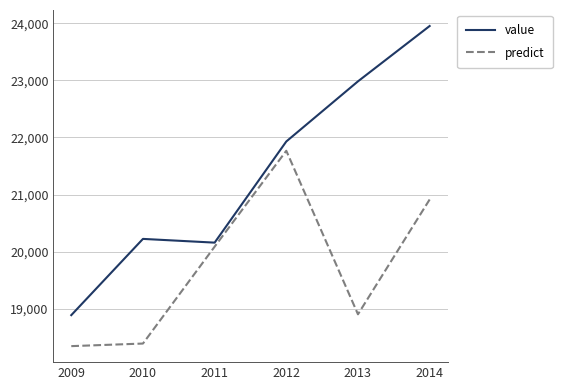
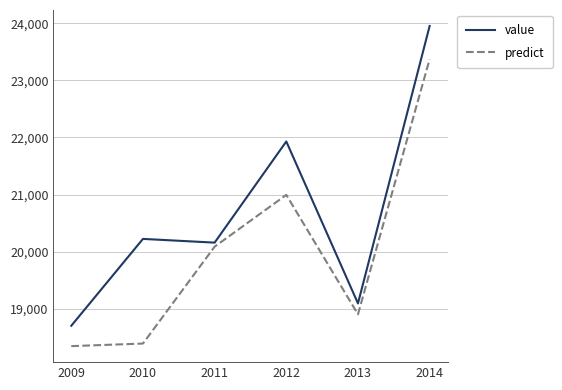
value, 2009: 18,900 -> 18,700
predict, 2012: 21,800 -> 21,000
value, 2013: 23,000 -> 19,100
predict, 2014: 20,900 -> 23,400
